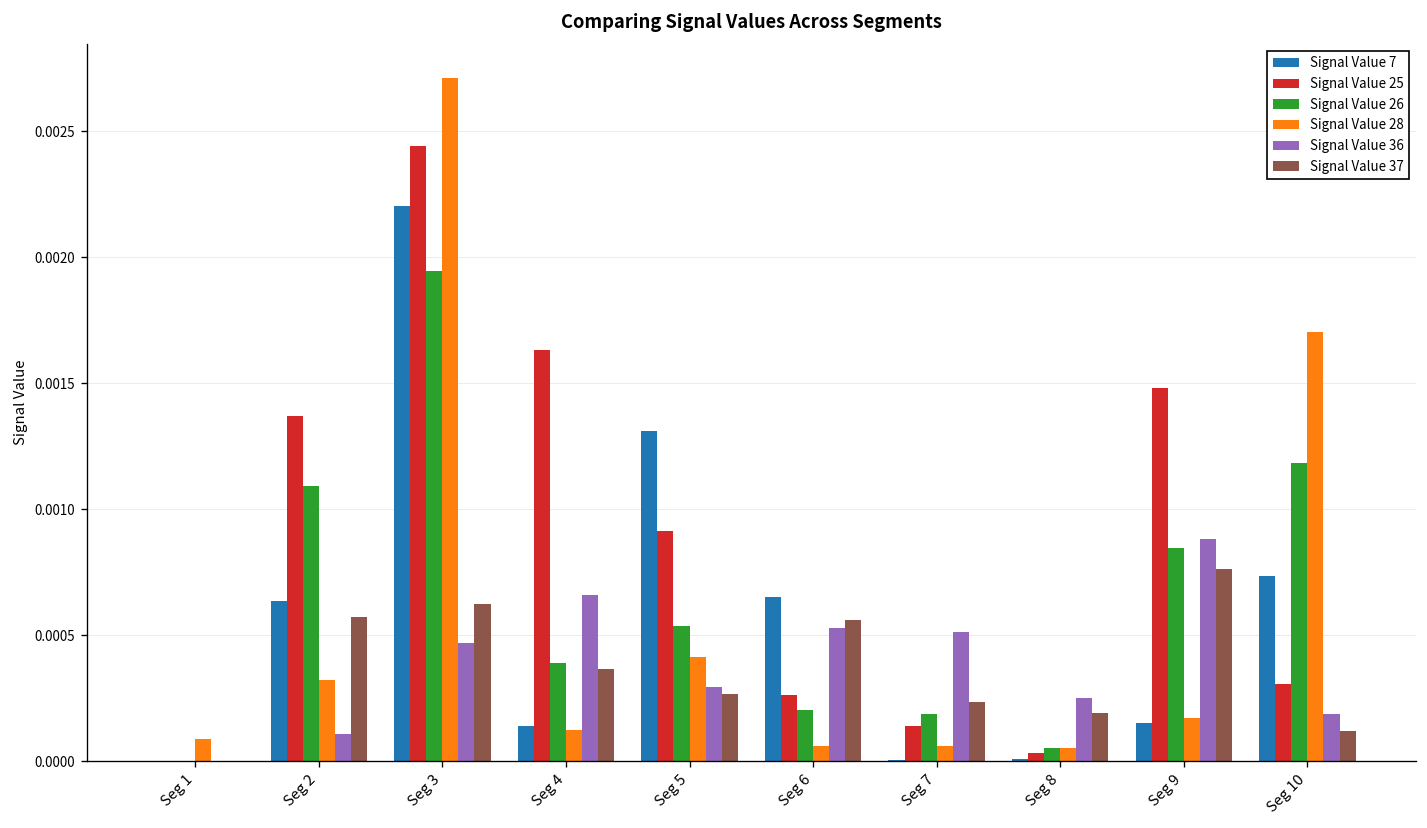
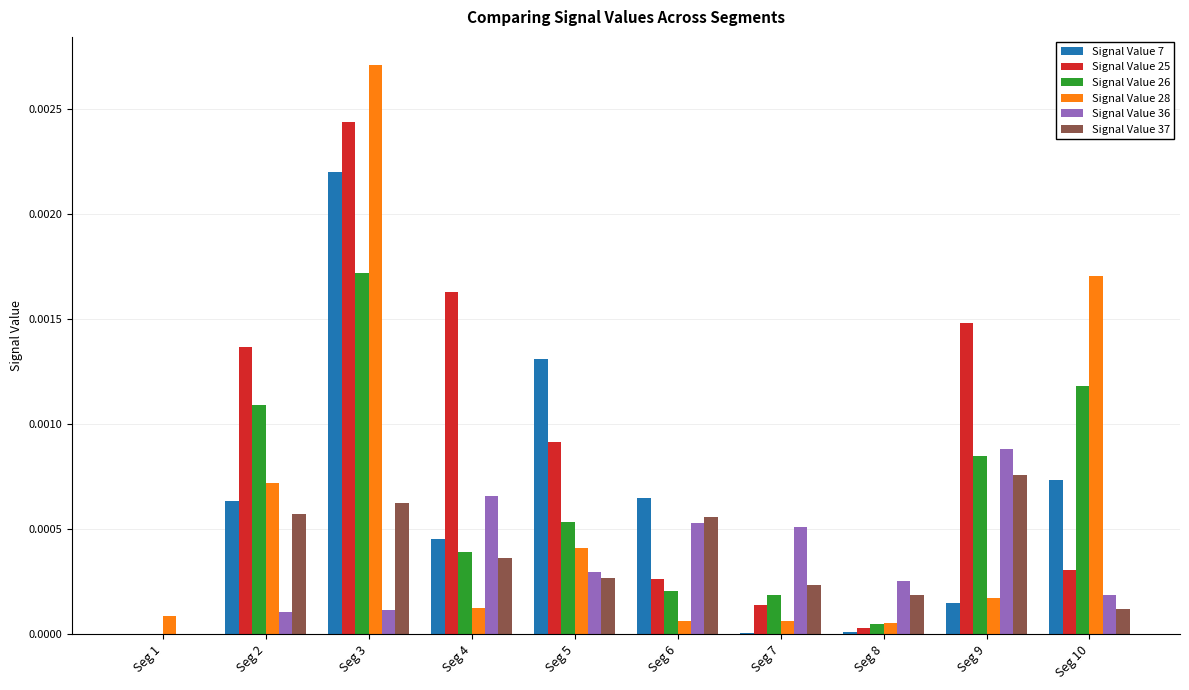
Signal Value 28, Seg 2: 0.00032 -> 0.00072
Signal Value 26, Seg 3: 0.00195 -> 0.00172
Signal Value 36, Seg 3: 0.00047 -> 0.00012
Signal Value 7, Seg 4: 0.00014 -> 0.00045
